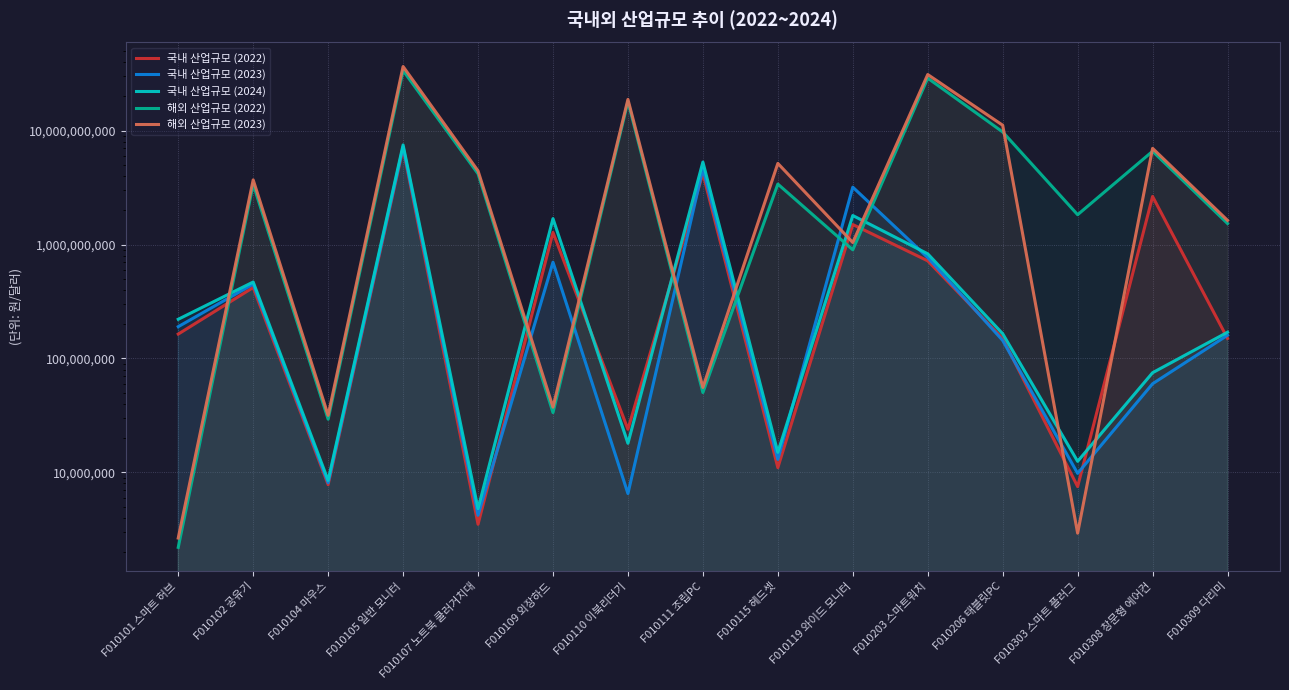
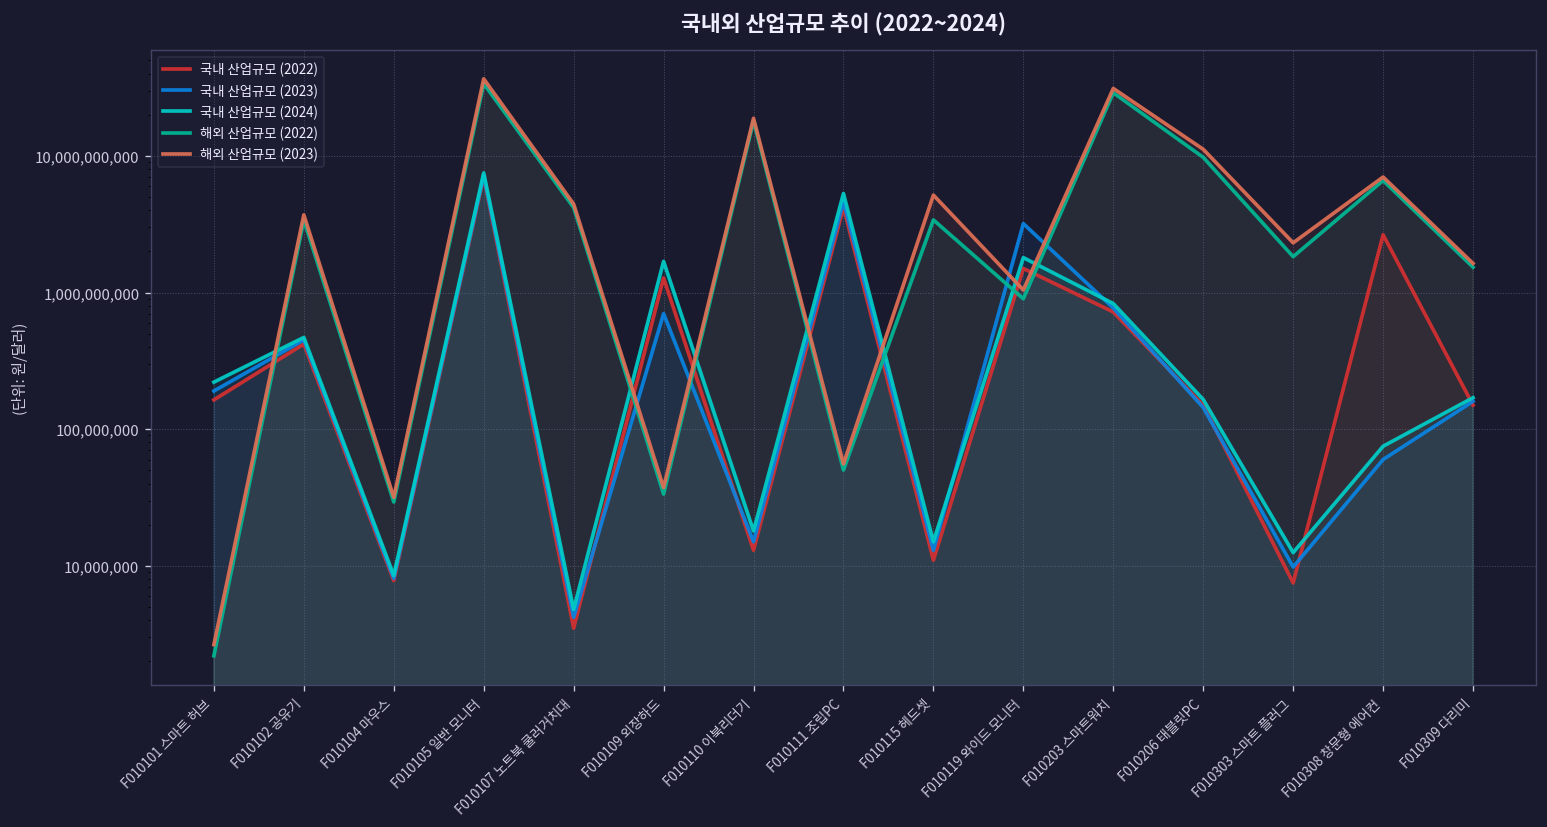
국내 산업규모 (2022), F010110 이북리더기: 24,000,000 -> 13,000,000
국내 산업규모 (2023), F010110 이북리더기: 7,000,000 -> 15,000,000
해외 산업규모 (2023), F010303 스마트 플러그: 2,900,000 -> 2,300,000,000
